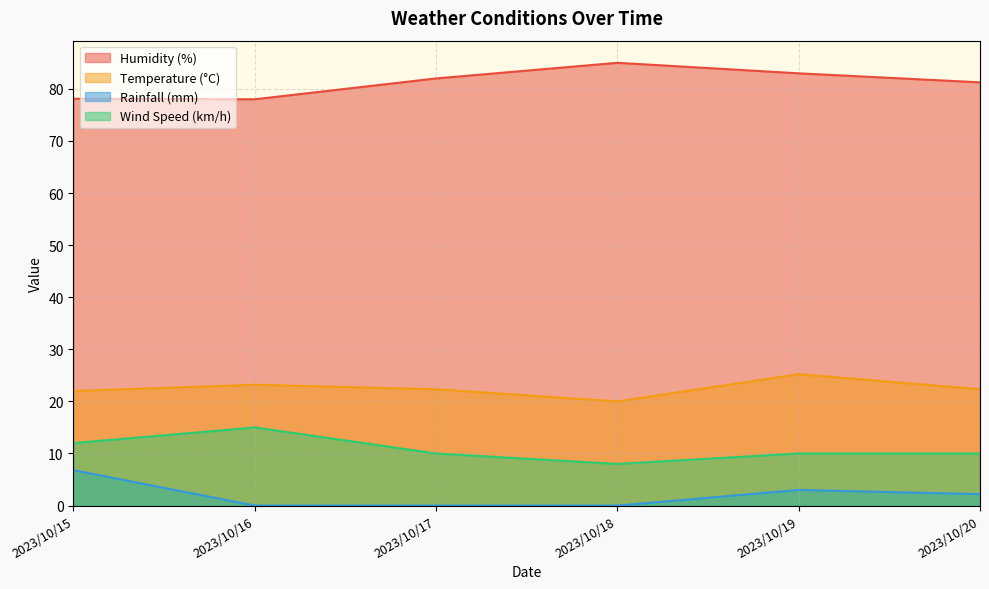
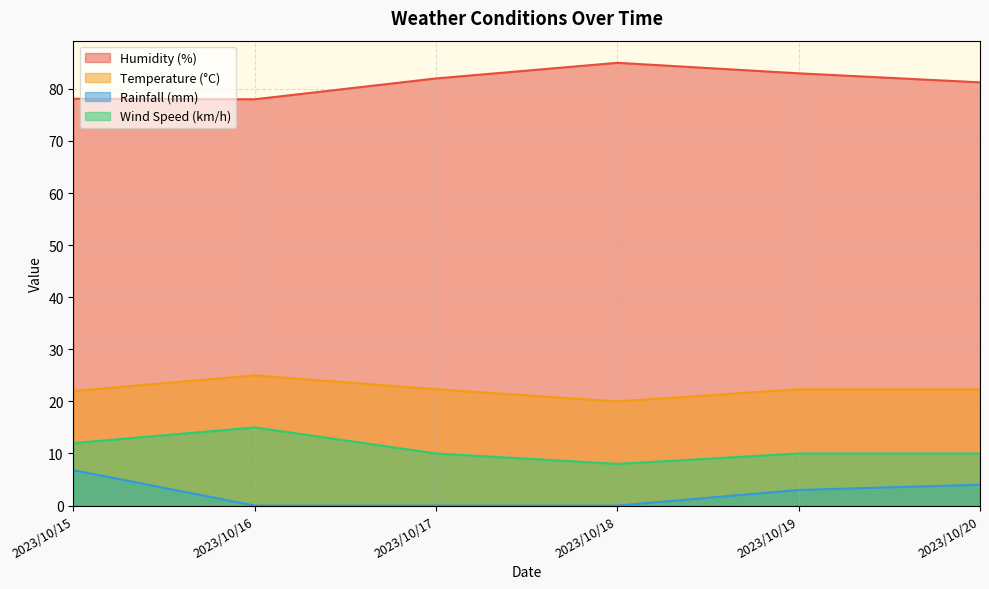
Temperature (°C), 2023/10/16: 23 -> 25
Temperature (°C), 2023/10/19: 25 -> 22
Rainfall (mm), 2023/10/20: 2 -> 4
